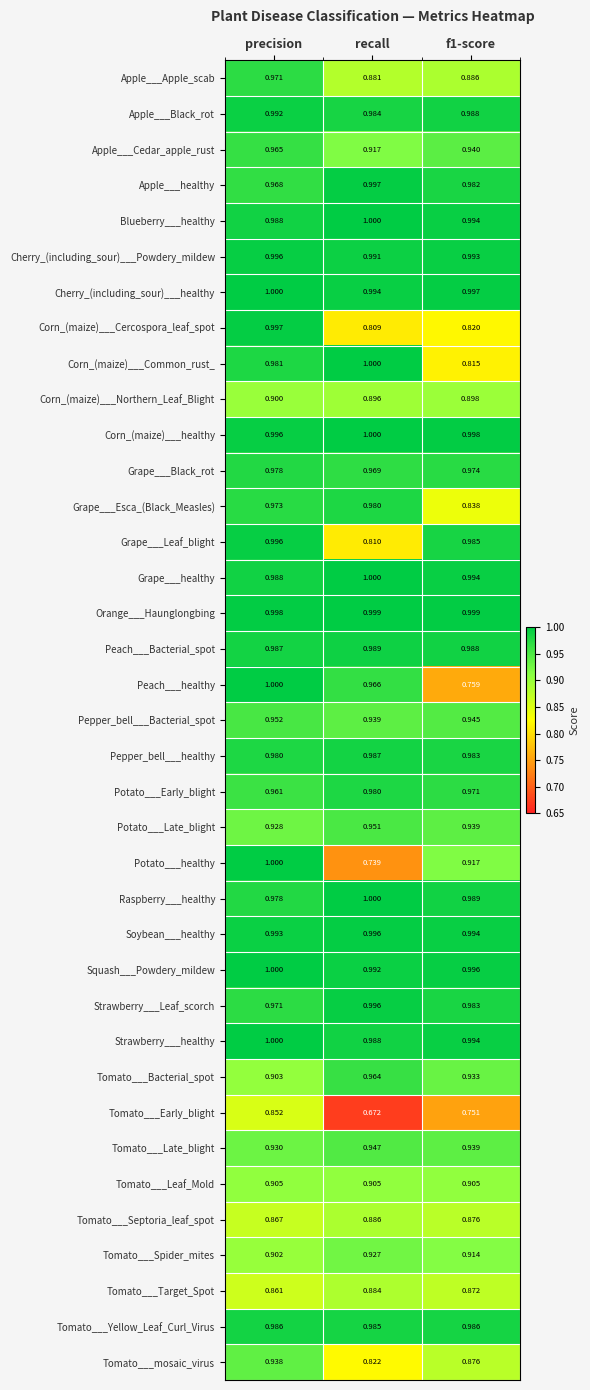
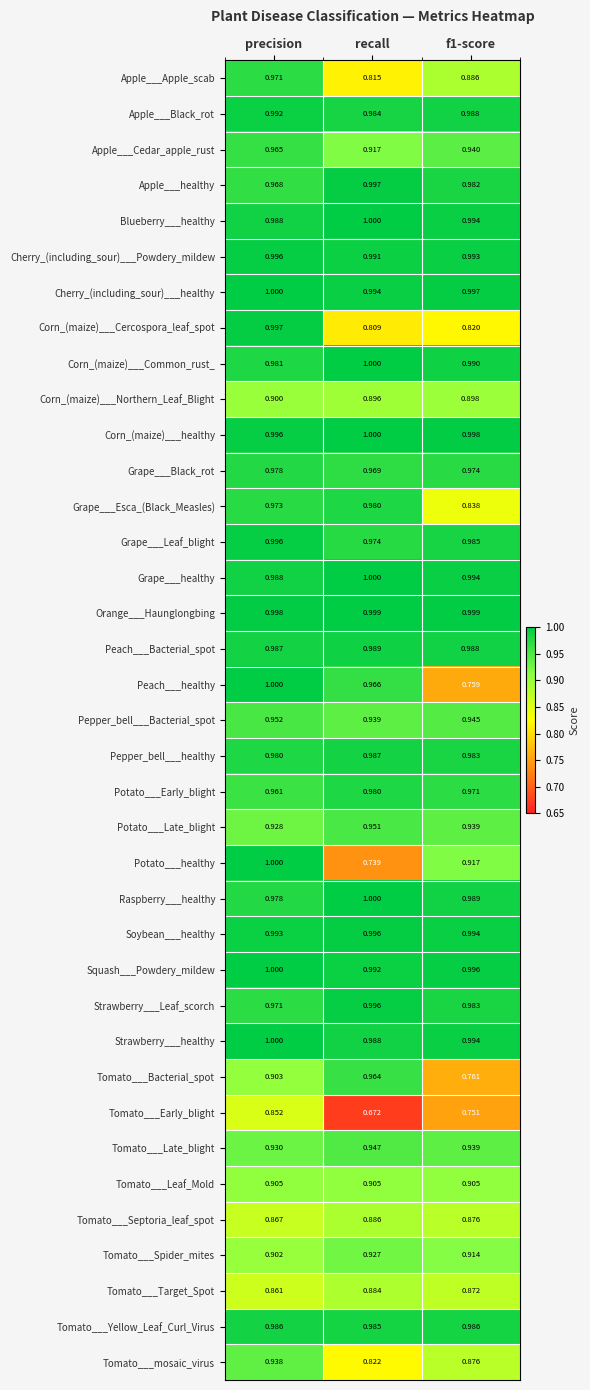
Apple___Apple_scab, recall: 0.881 -> 0.815
Corn_(maize)___Common_rust_, f1-score: 0.815 -> 0.990
Grape___Leaf_blight, recall: 0.810 -> 0.974
Tomato___Bacterial_spot, f1-score: 0.933 -> 0.761
